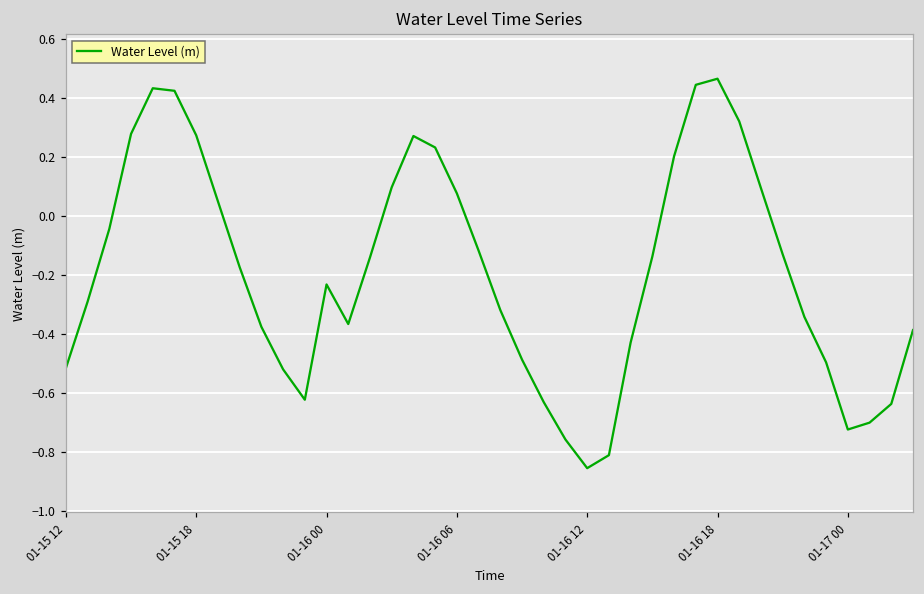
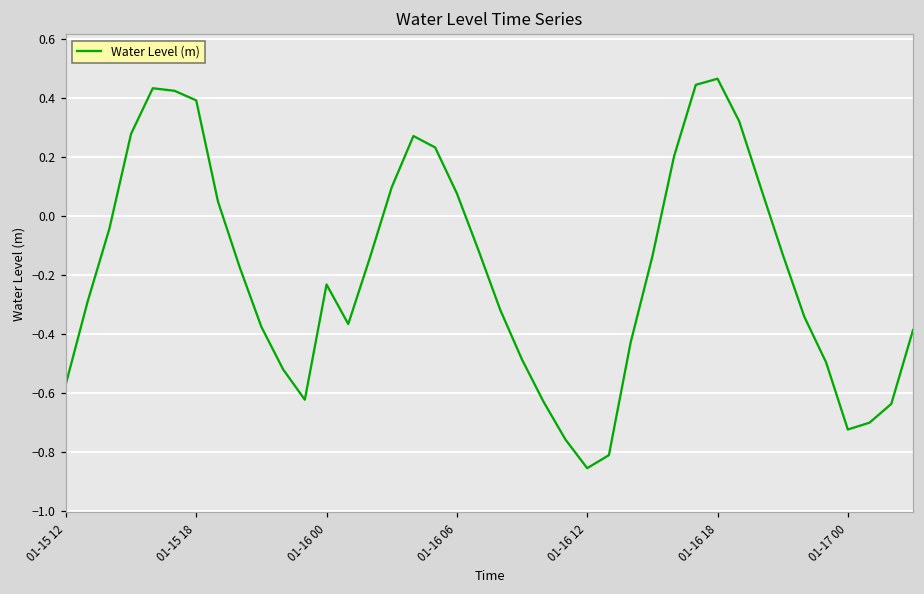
01-15 12: -0.52 -> -0.57
01-15 18: 0.27 -> 0.39
